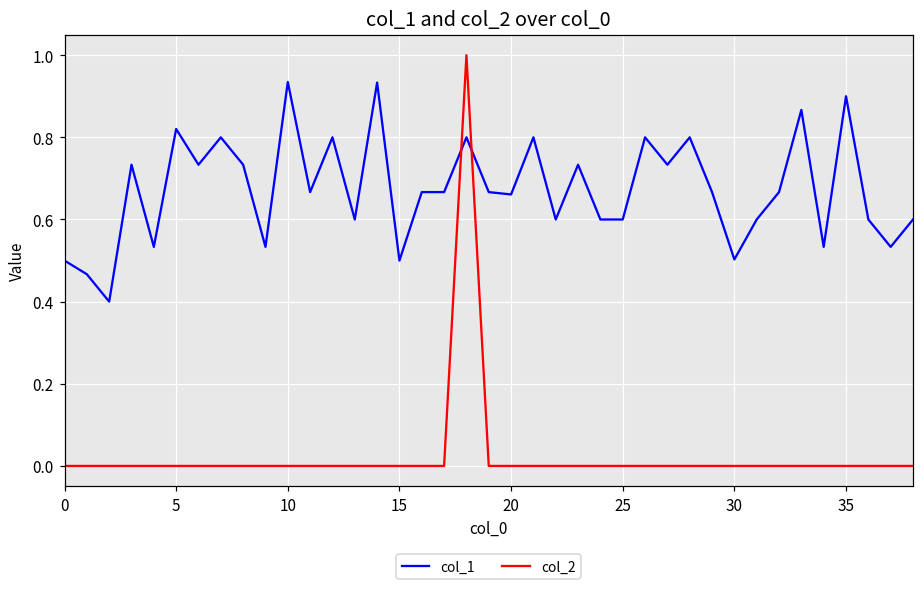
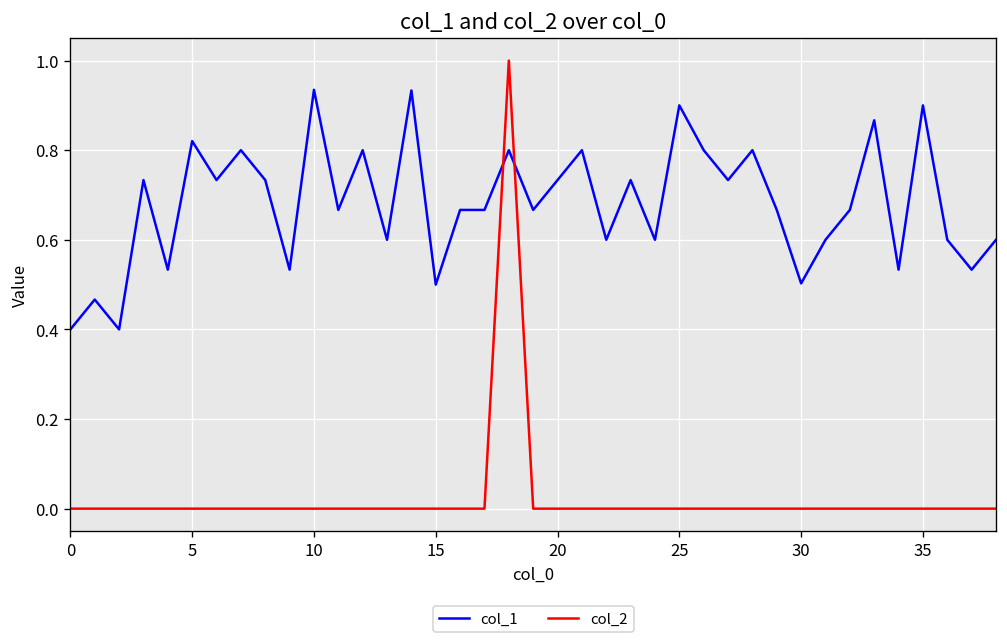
col_1, 0: 0.5 -> 0.4
col_1, 20: 0.66 -> 0.73
col_1, 25: 0.6 -> 0.9
